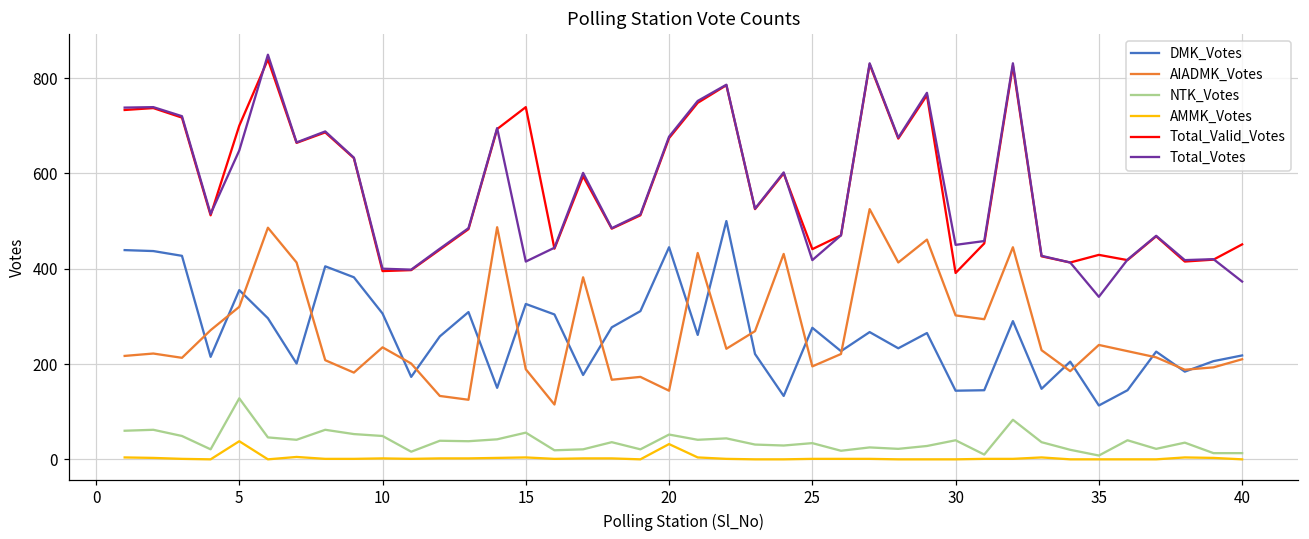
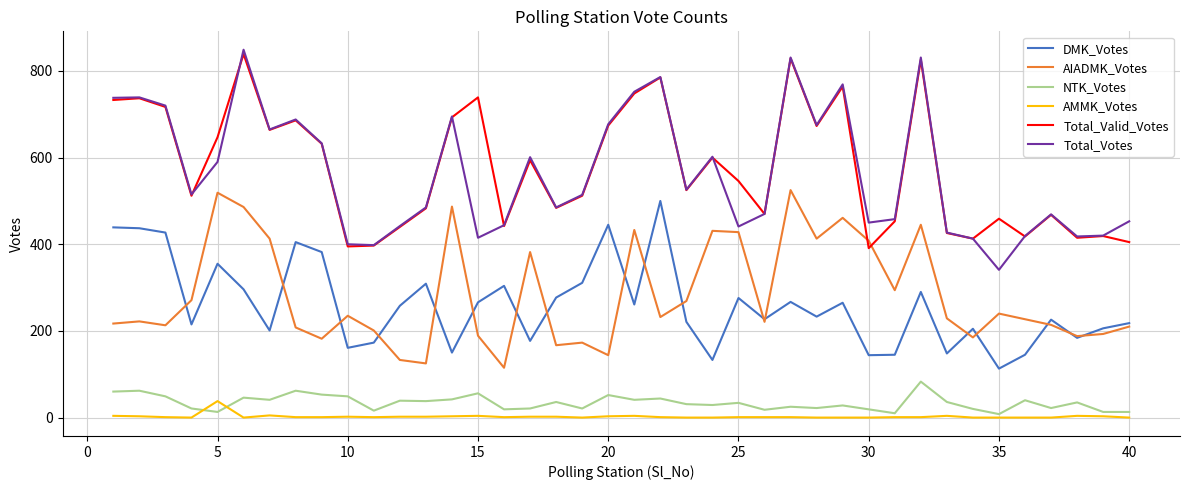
AIADMK_Votes, 5: 320 -> 520
NTK_Votes, 5: 130 -> 10
Total_Valid_Votes, 5: 700 -> 650
Total_Votes, 5: 650 -> 590
DMK_Votes, 10: 310 -> 160
DMK_Votes, 15: 330 -> 270
AMMK_Votes, 20: 30 -> 0
AIADMK_Votes, 25: 200 -> 430
Total_Valid_Votes, 25: 440 -> 550
Total_Votes, 25: 420 -> 440
AIADMK_Votes, 30: 300 -> 410
NTK_Votes, 30: 40 -> 20
Total_Valid_Votes, 35: 430 -> 460
Total_Valid_Votes, 40: 450 -> 410
Total_Votes, 40: 370 -> 450
